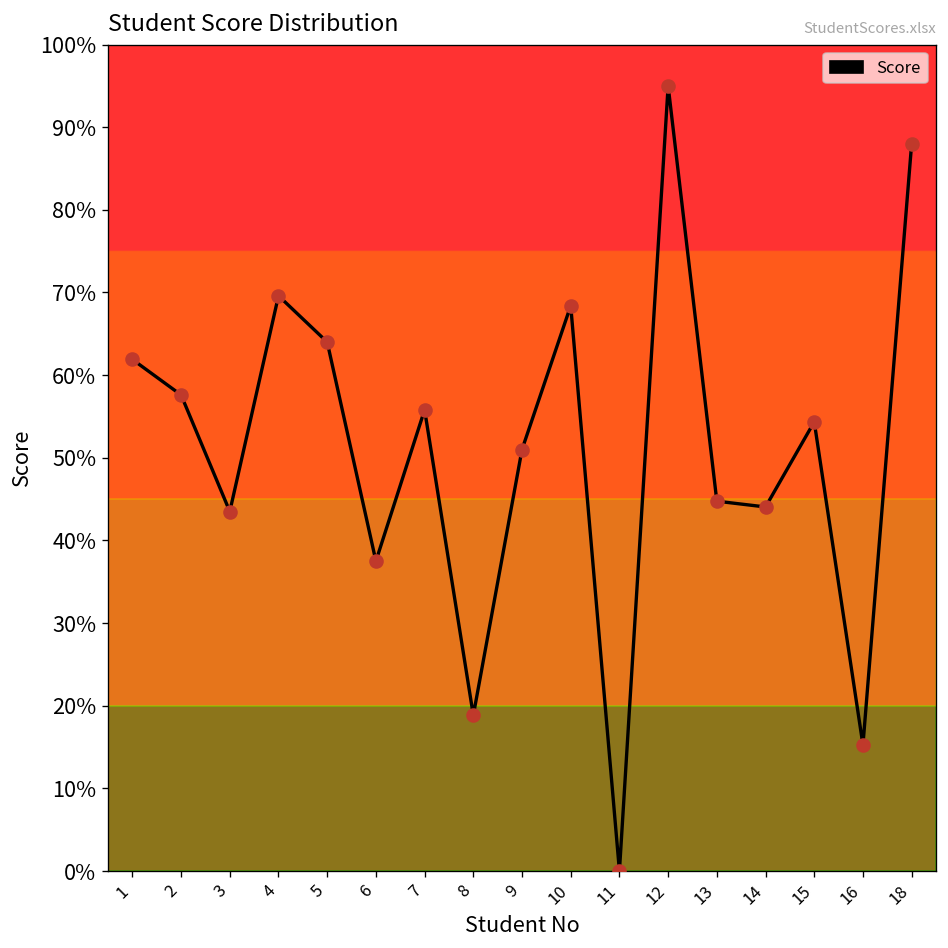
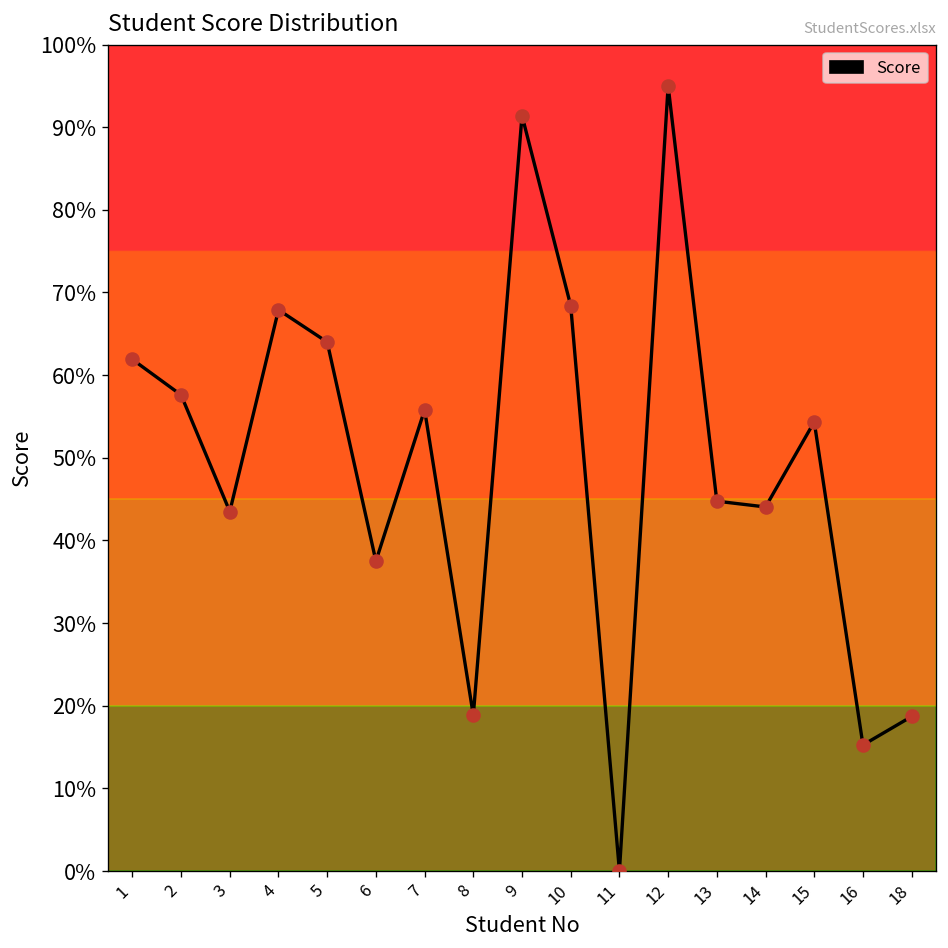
4: 70% -> 68%
9: 51% -> 91%
18: 88% -> 19%
